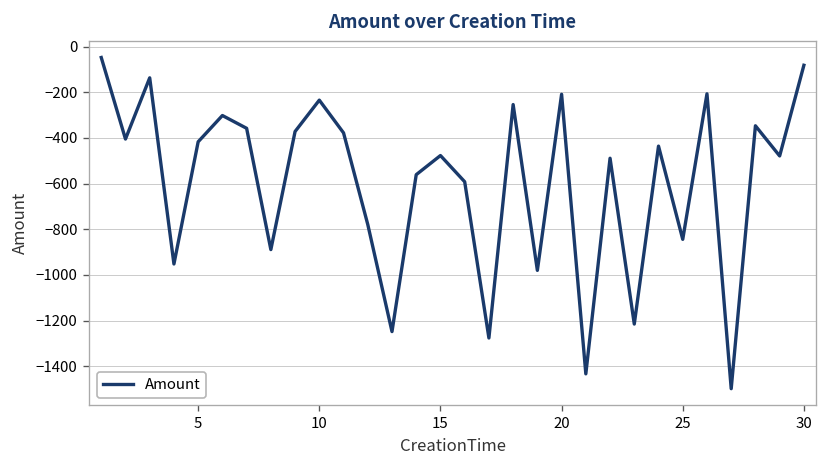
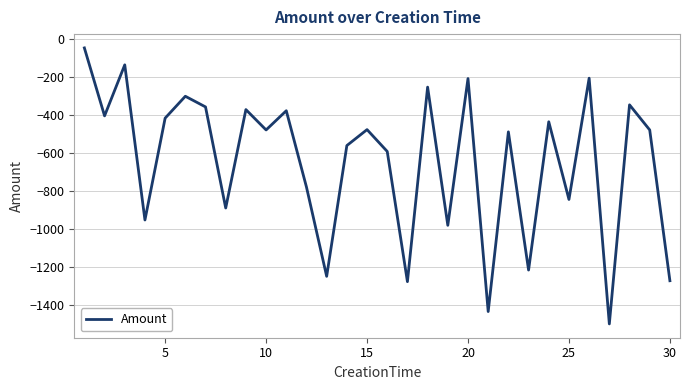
10: -230 -> -480
30: -80 -> -1270
